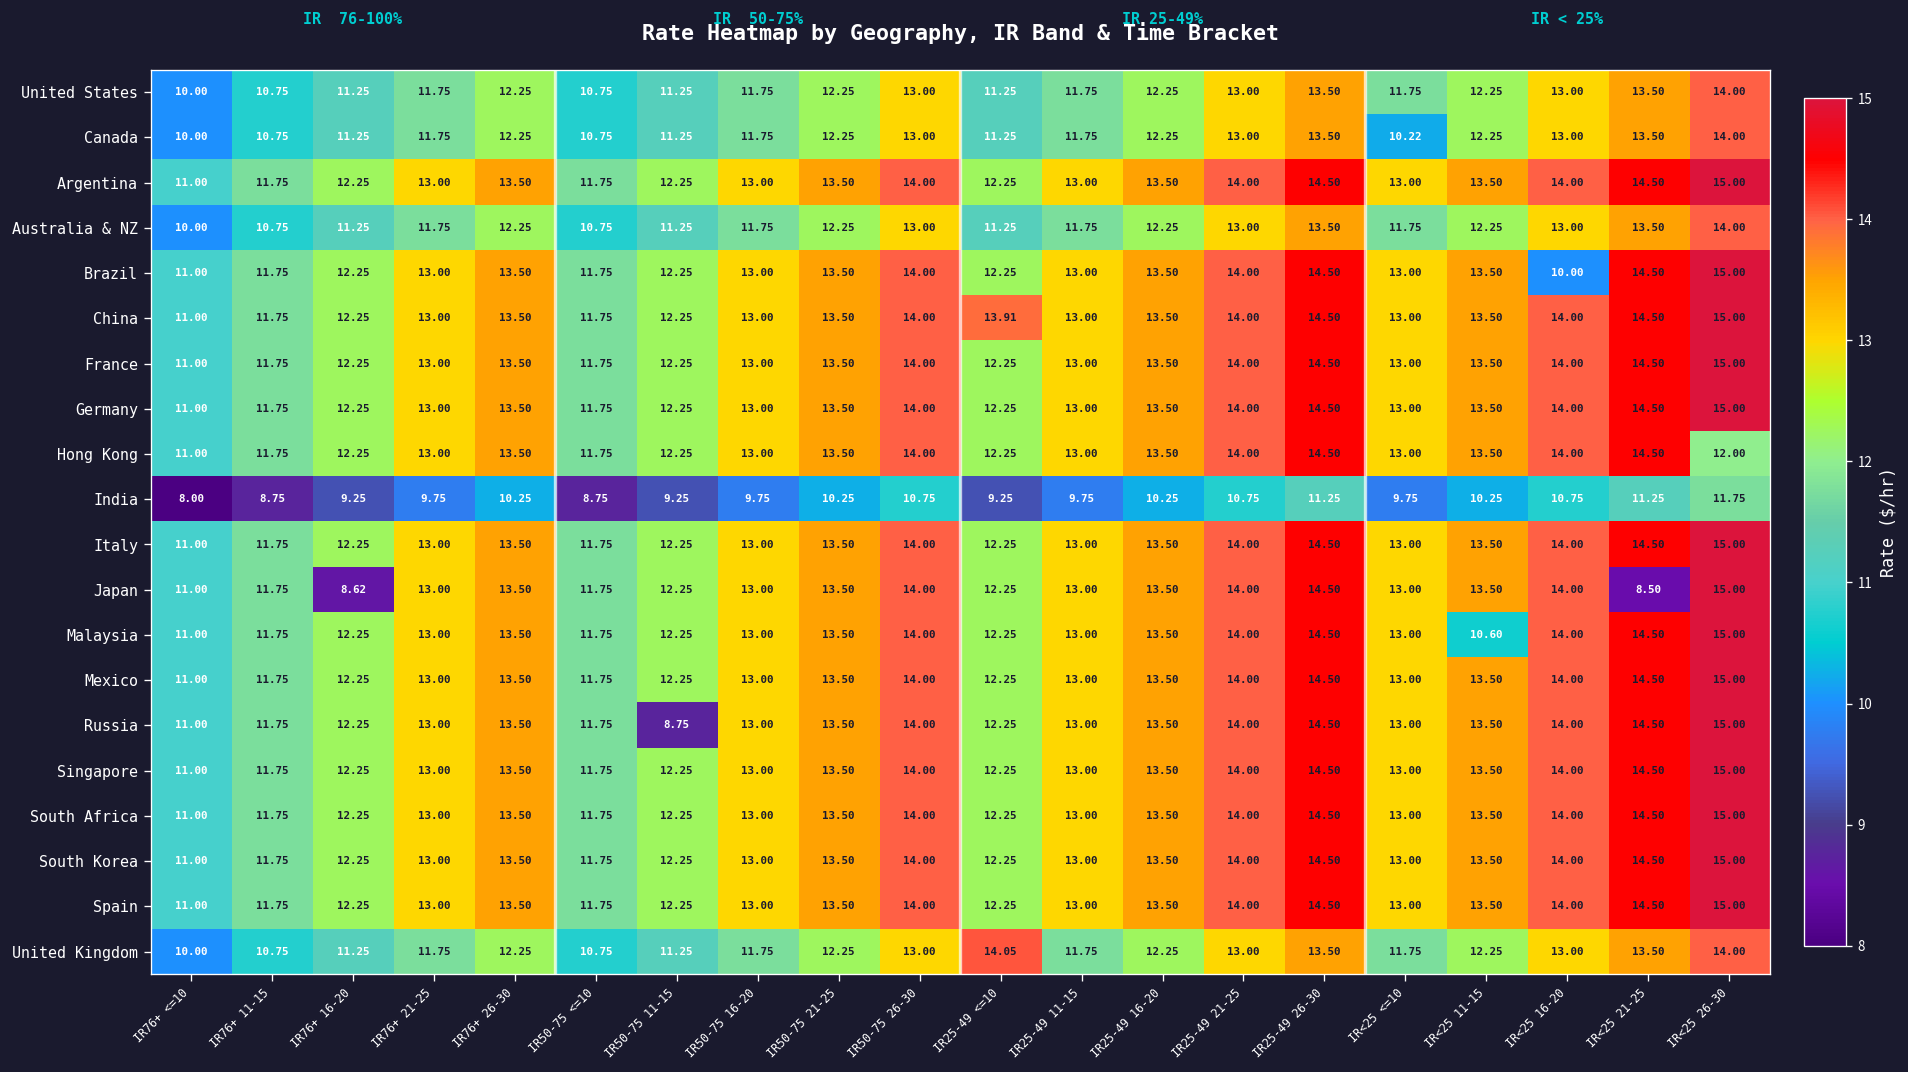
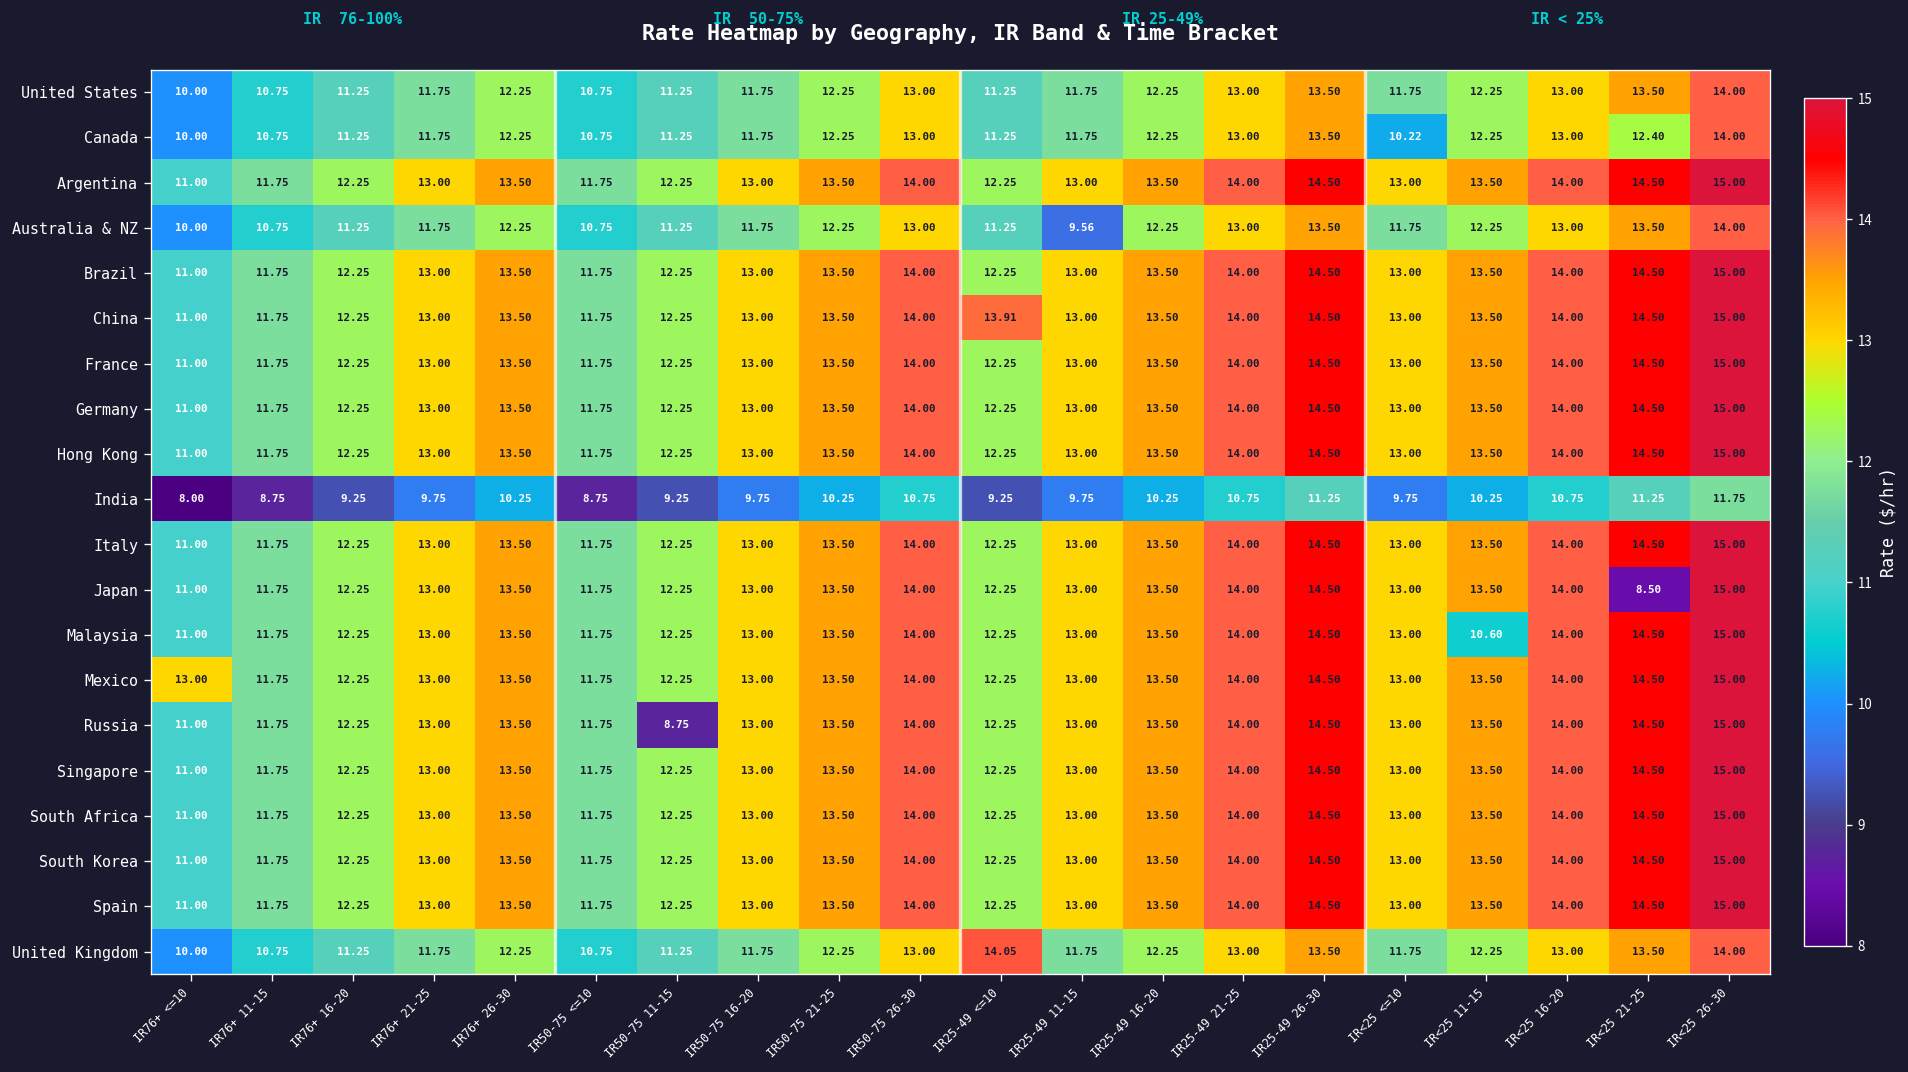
Canada, IR<25 21-25: 13.50 -> 12.40
Australia & NZ, IR25-49 11-15: 11.75 -> 9.56
Brazil, IR<25 16-20: 10.00 -> 14.00
Hong Kong, IR<25 26-30: 12.00 -> 15.00
Japan, IR76+ 16-20: 8.62 -> 12.25
Mexico, IR76+ <=10: 11.00 -> 13.00
